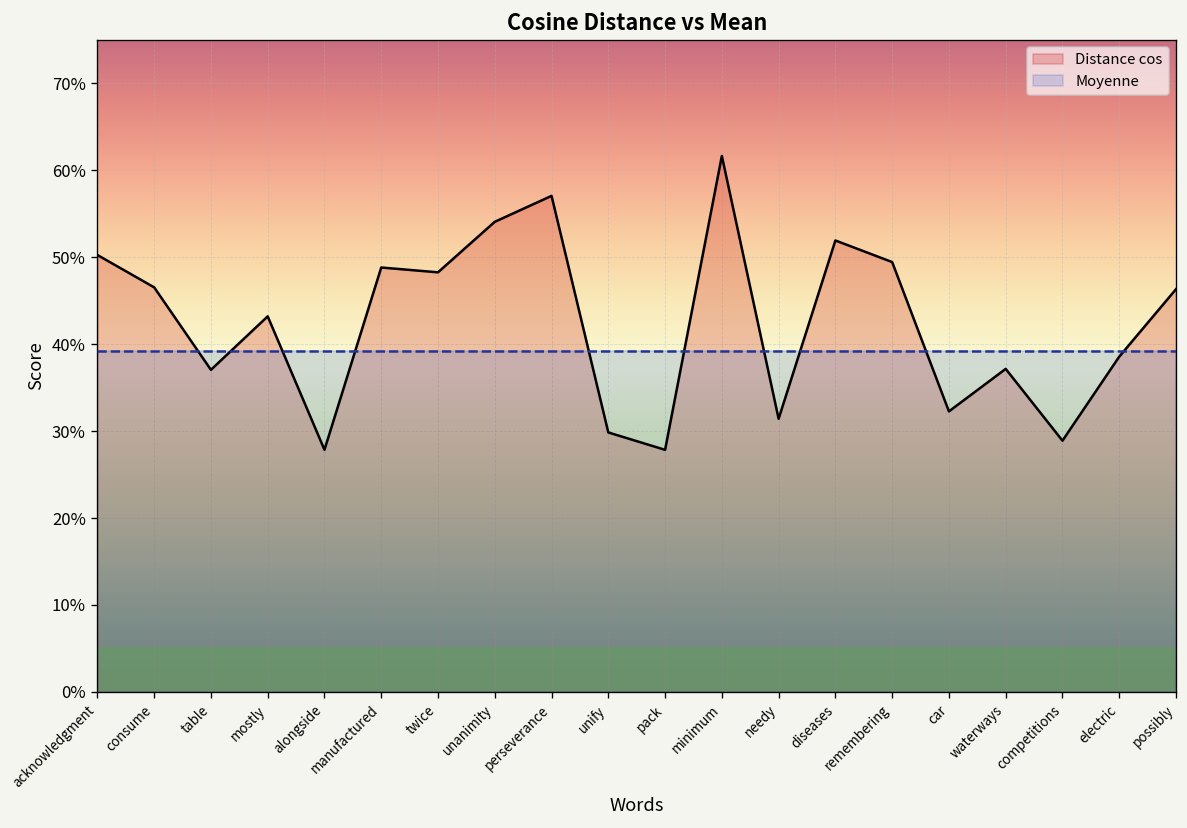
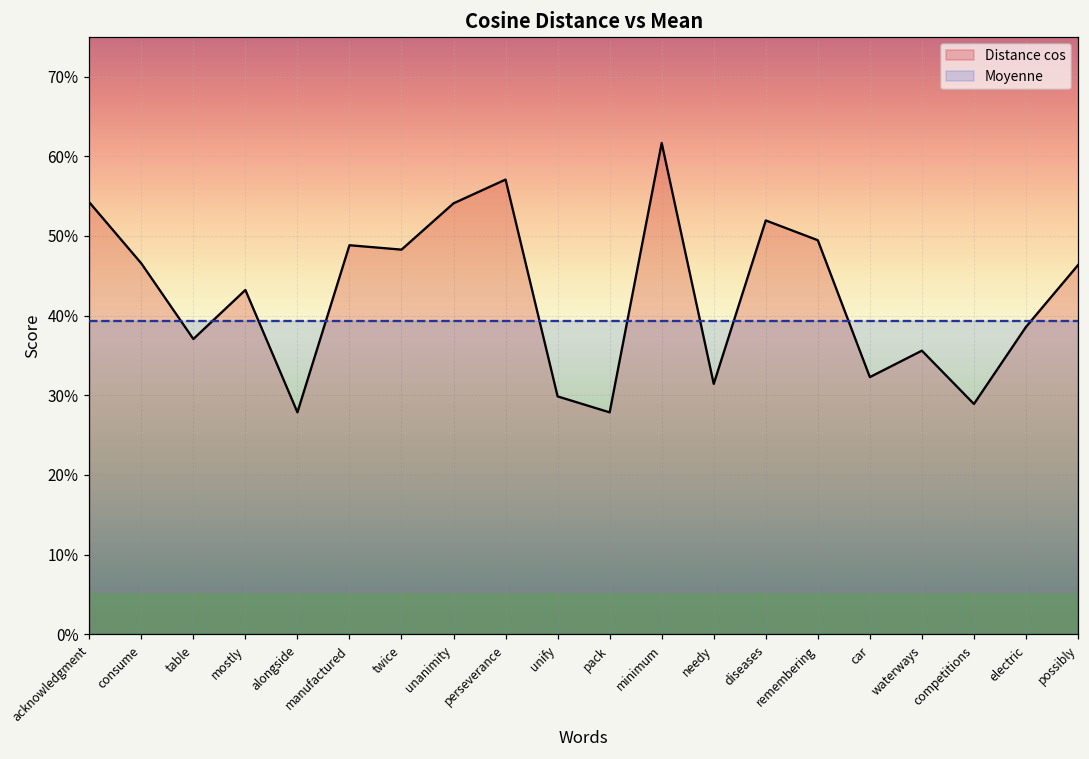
Distance cos, acknowledgment: 50% -> 54%
Distance cos, waterways: 37% -> 36%
